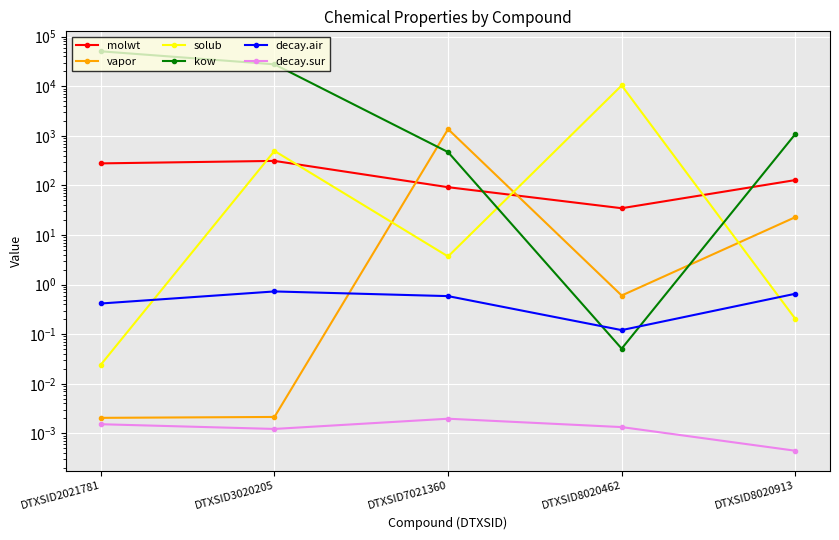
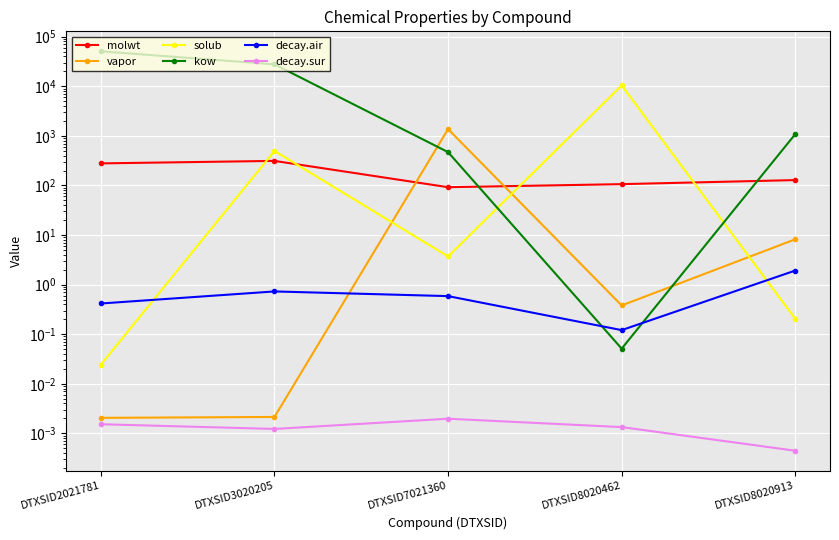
molwt, DTXSID8020462: 30 -> 110
vapor, DTXSID8020462: 0.6 -> 0.4
vapor, DTXSID8020913: 20 -> 8
decay.air, DTXSID8020913: 0.7 -> 1.9
